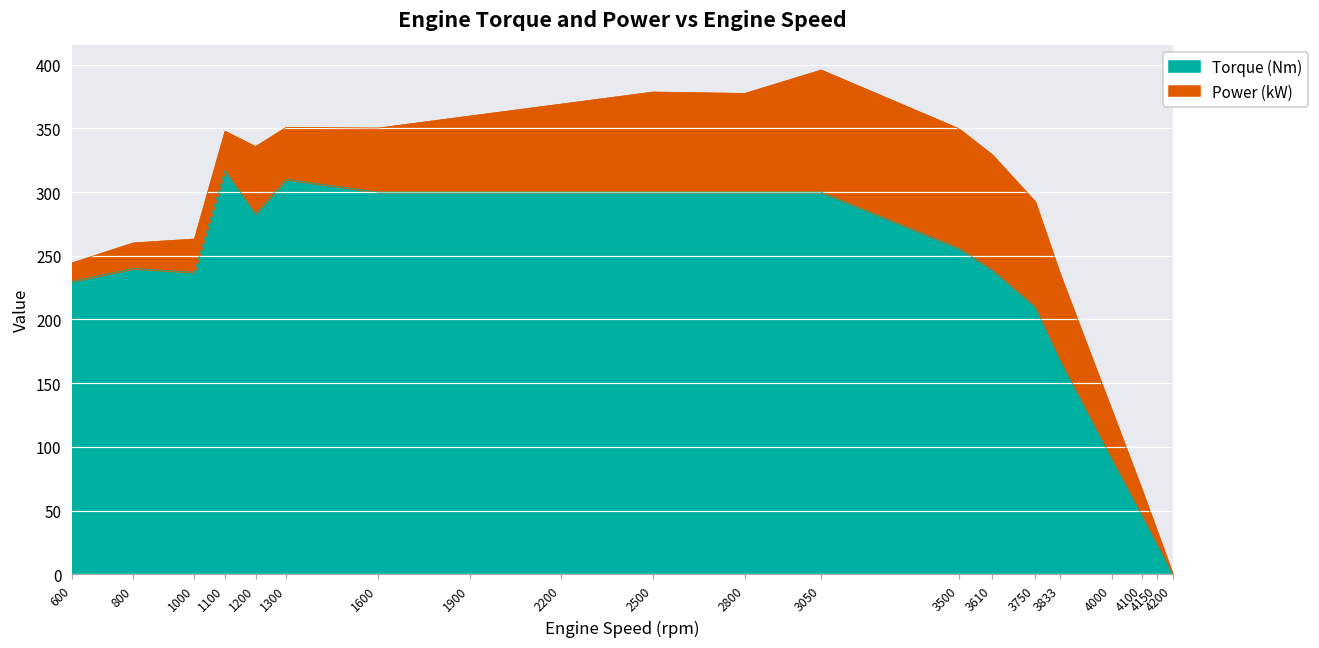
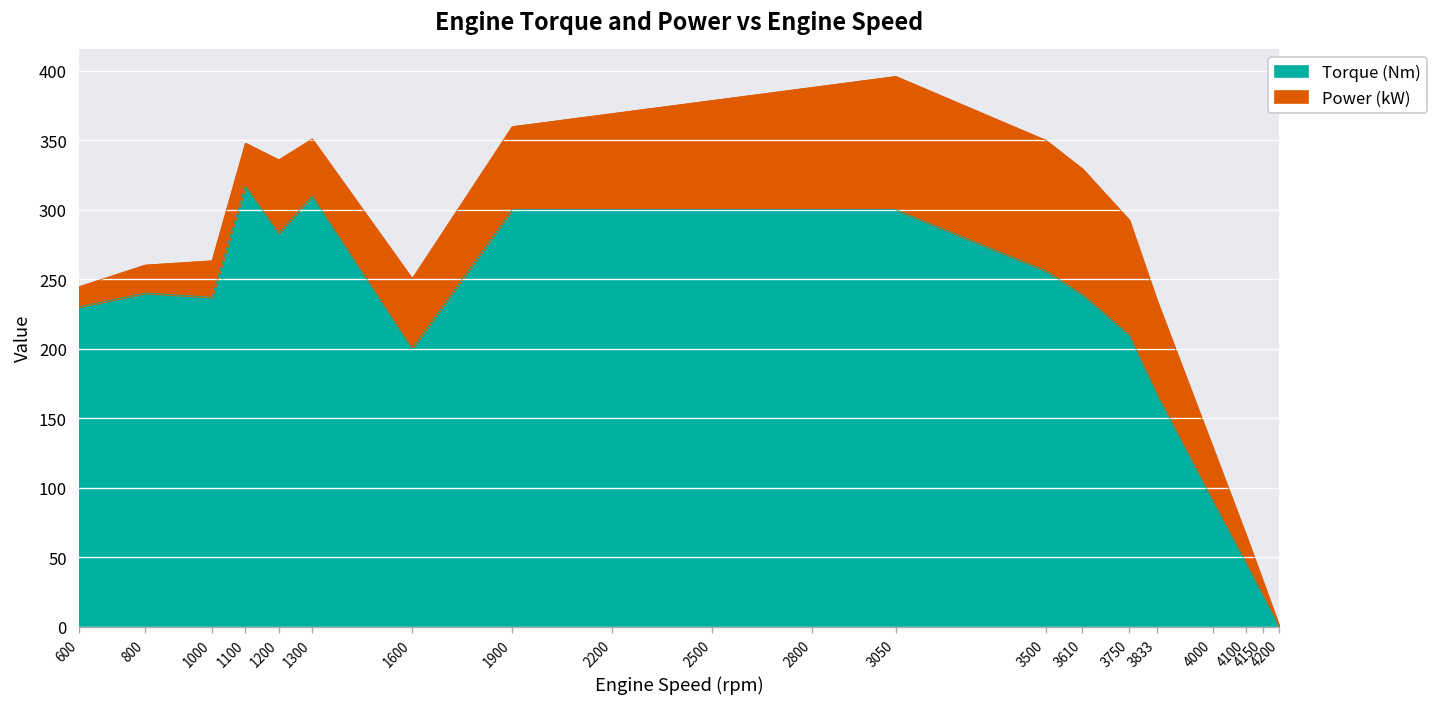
Torque (Nm), 1600: 300 -> 200
Power (kW), 2800: 77 -> 88
